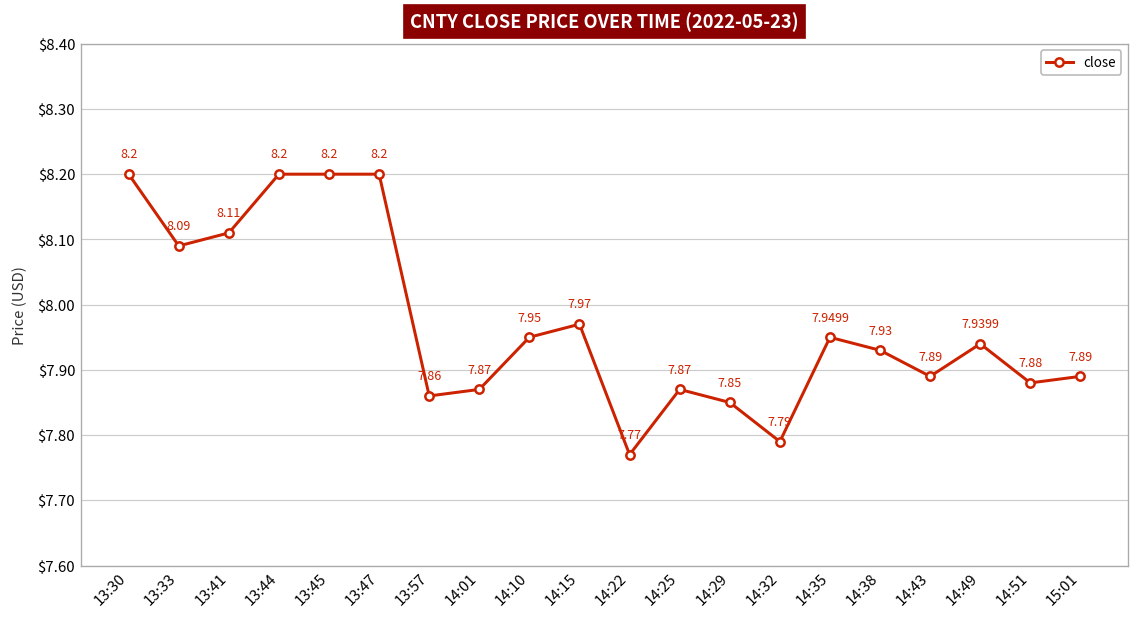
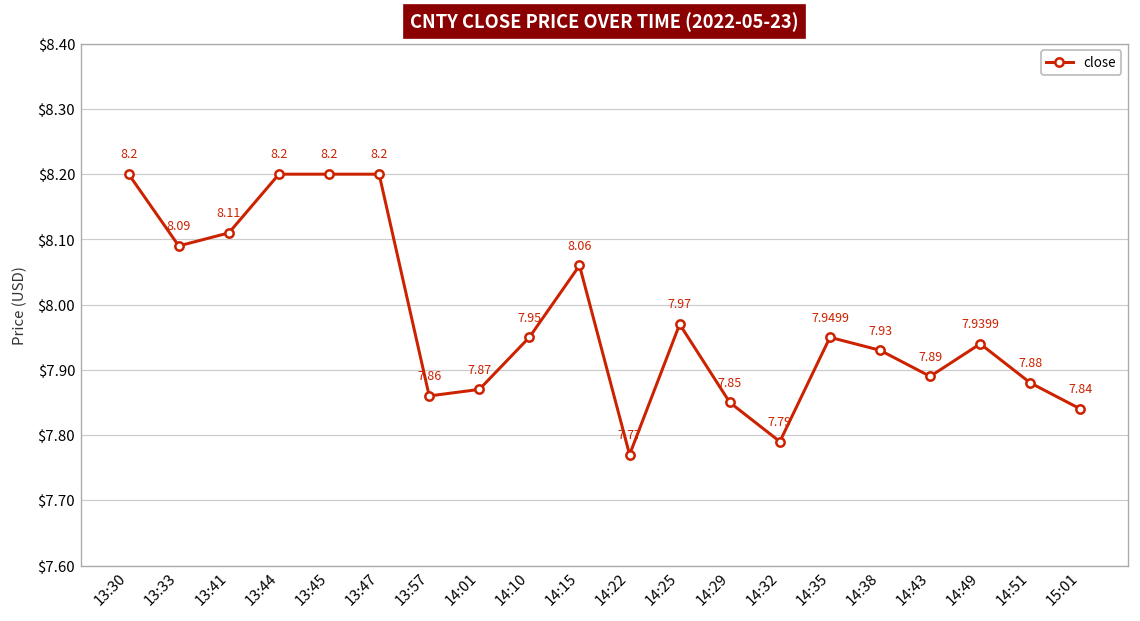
14:15: 7.97 -> 8.06
14:25: 7.87 -> 7.97
15:01: 7.89 -> 7.84
